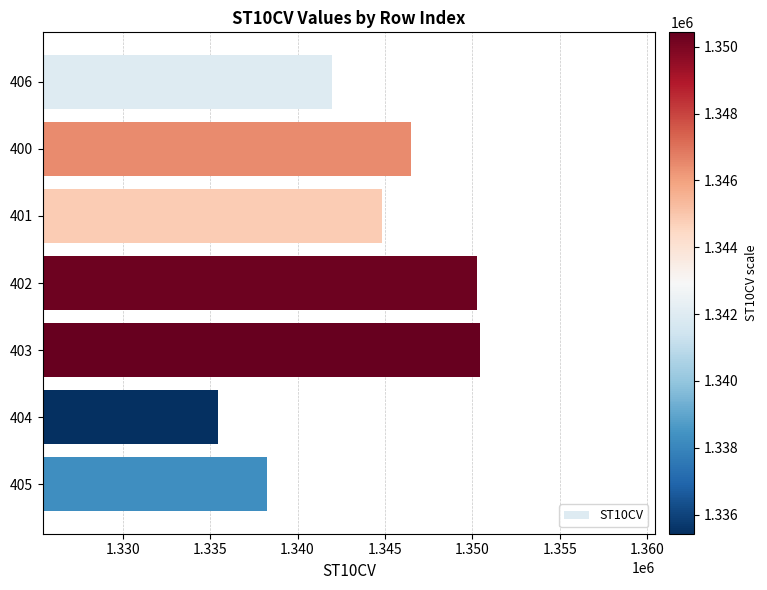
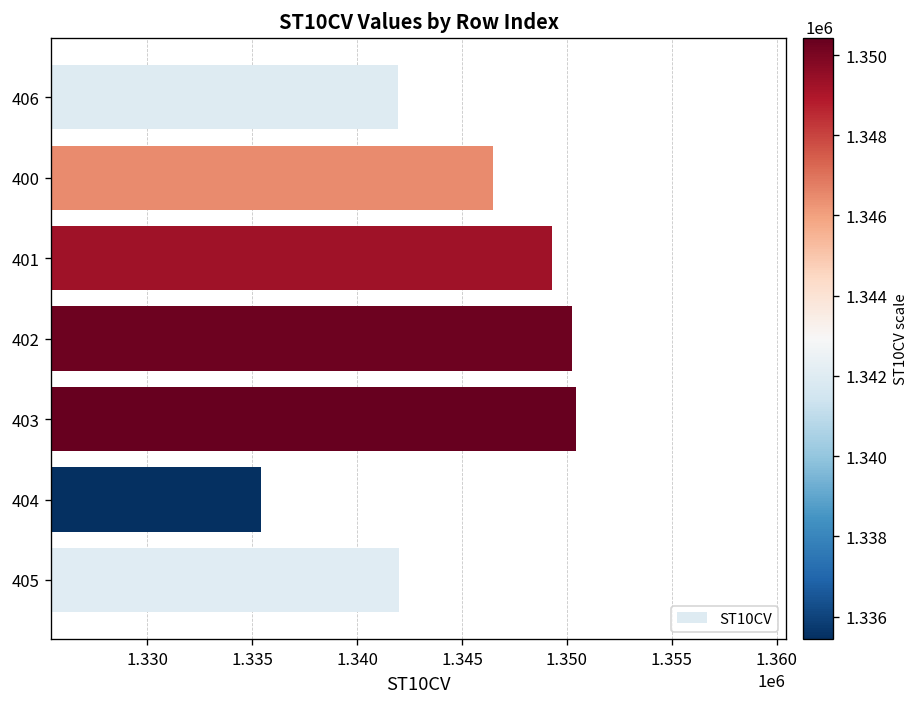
401: 1344800 -> 1349300
405: 1338300 -> 1342000
